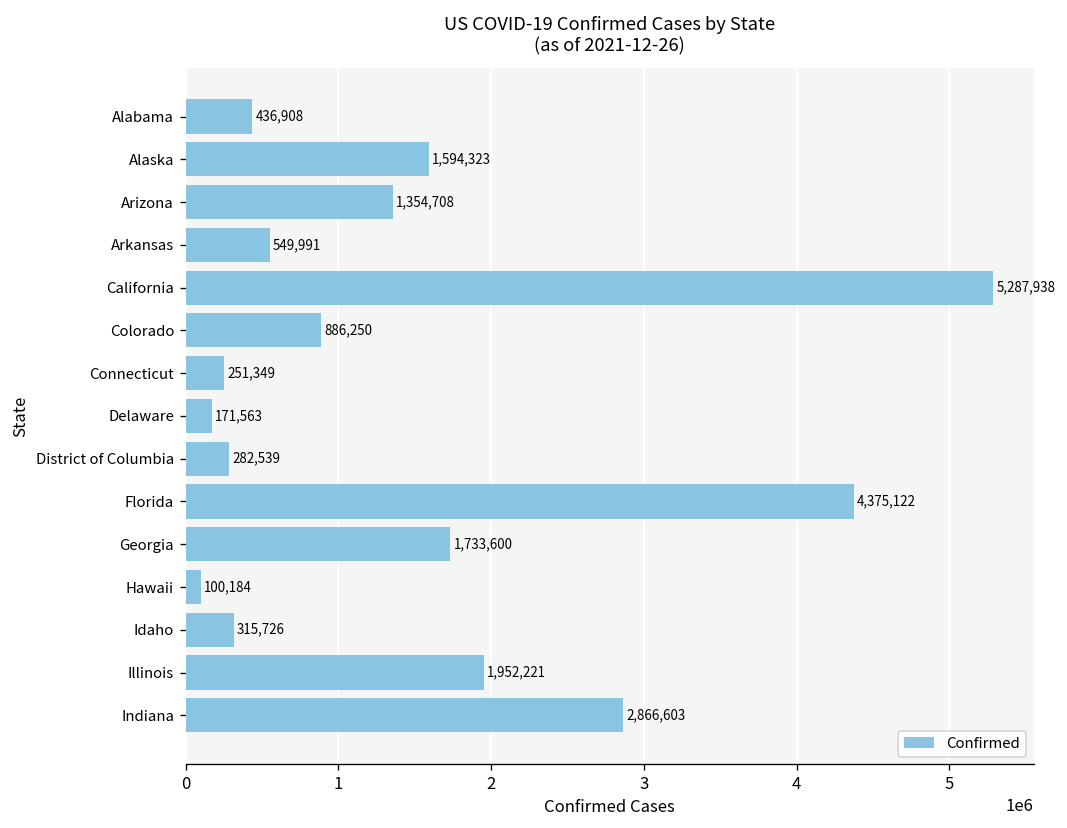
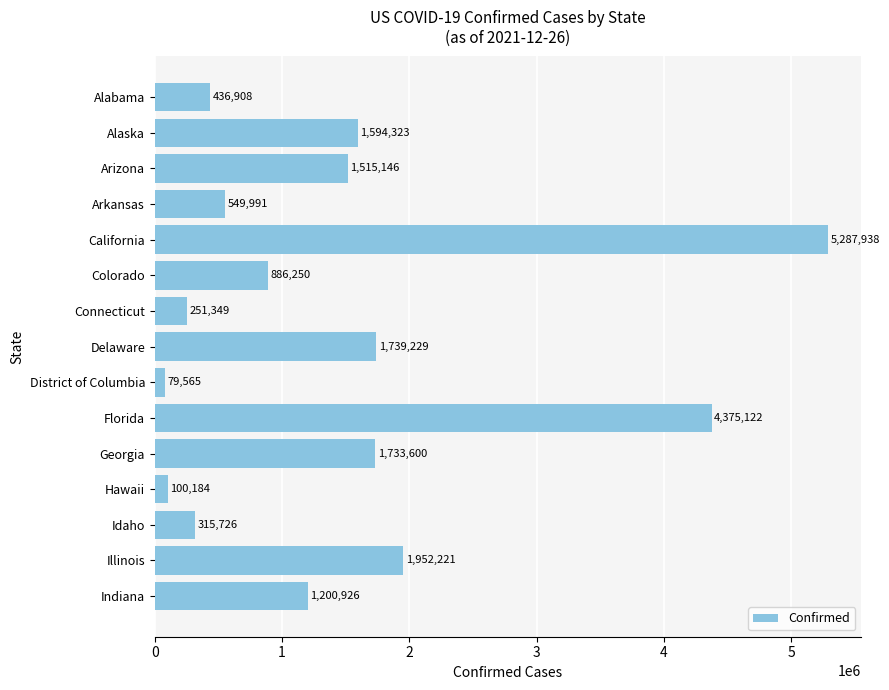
Arizona: 1,354,708 -> 1,515,146
Delaware: 171,563 -> 1,739,229
District of Columbia: 282,539 -> 79,565
Indiana: 2,866,603 -> 1,200,926
